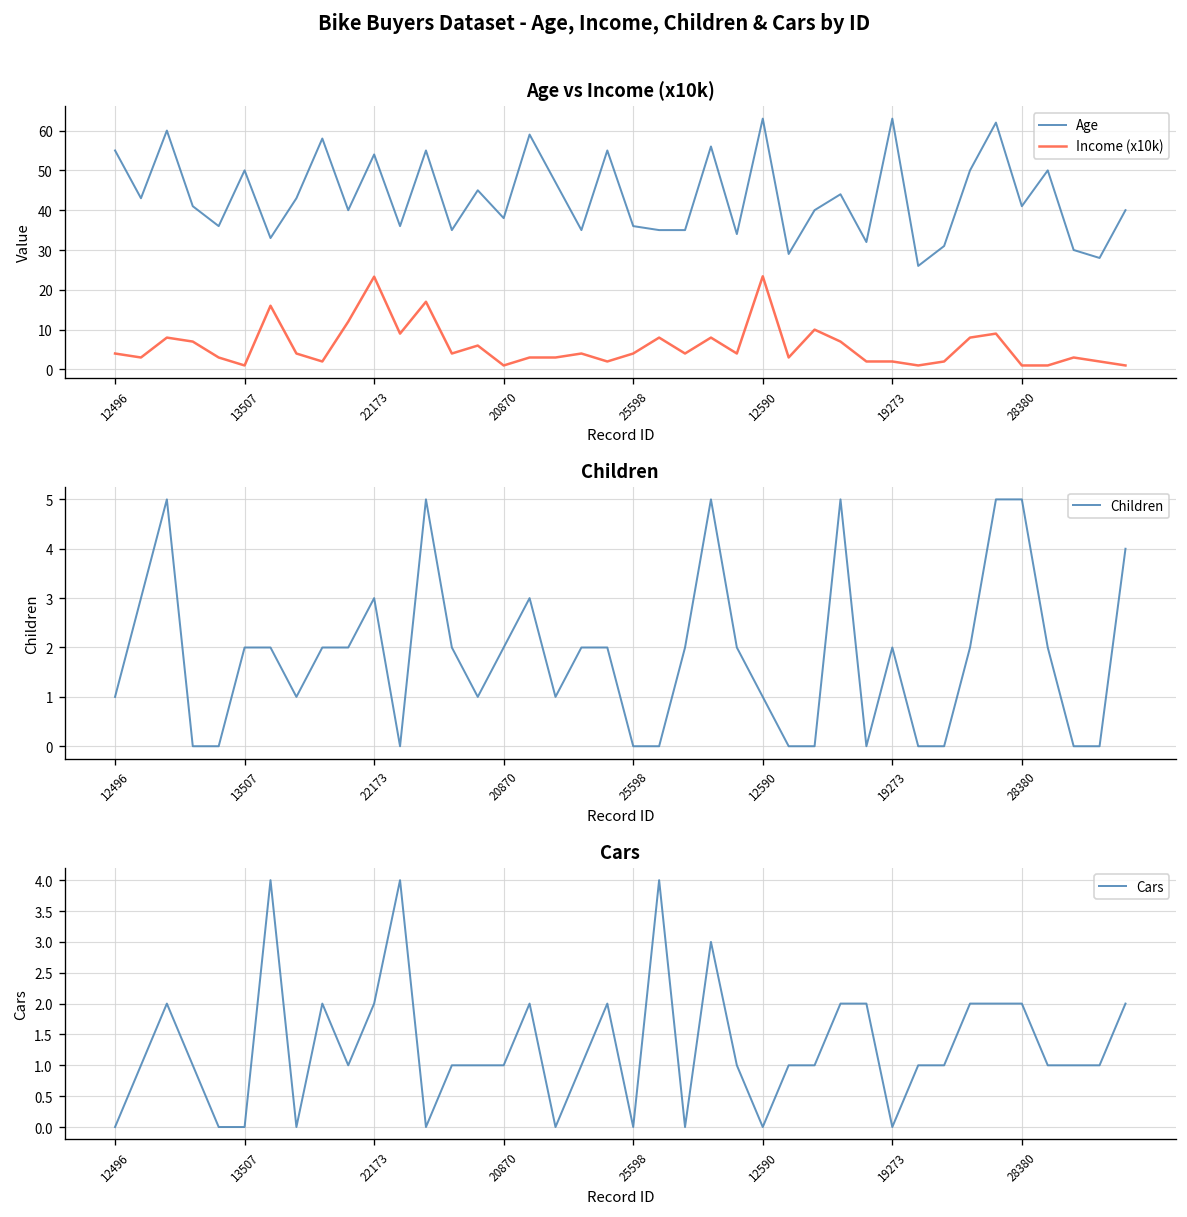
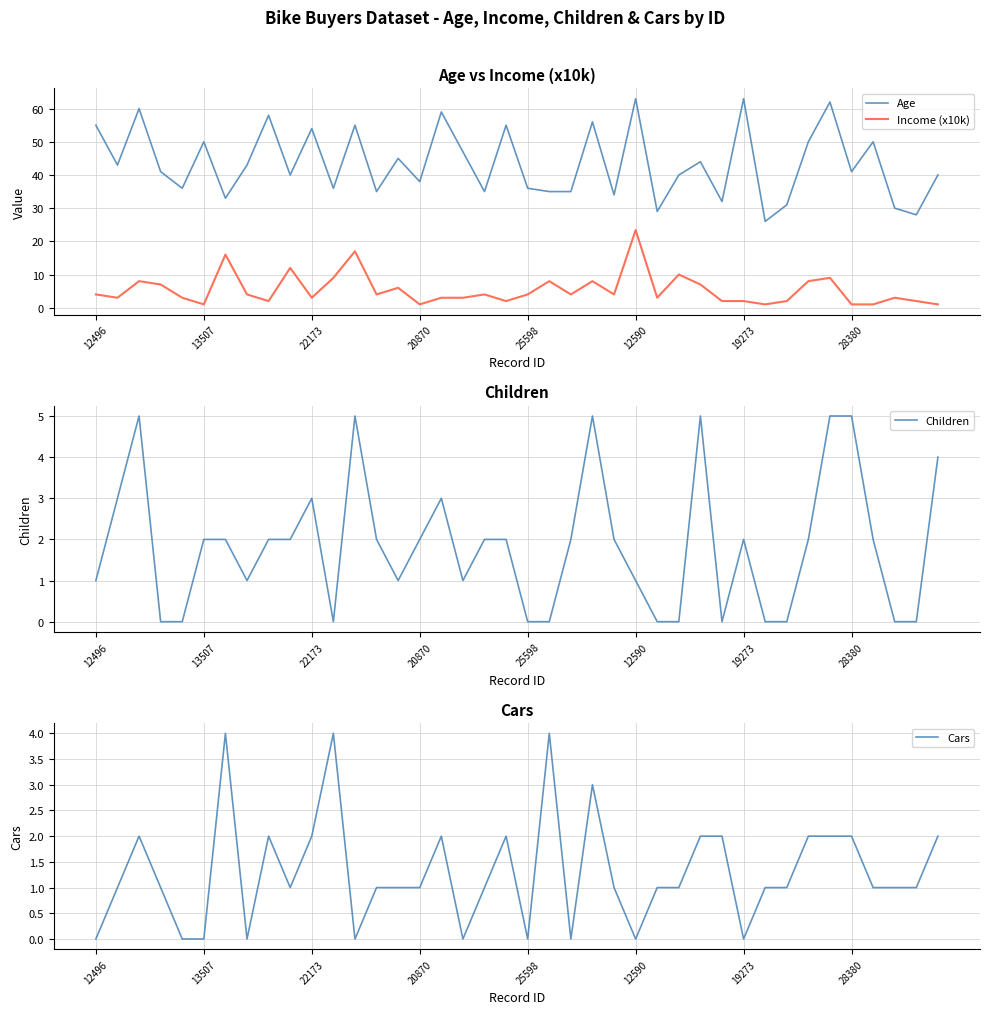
Age vs Income (x10k), Income (x10k), 22173: 23 -> 3
